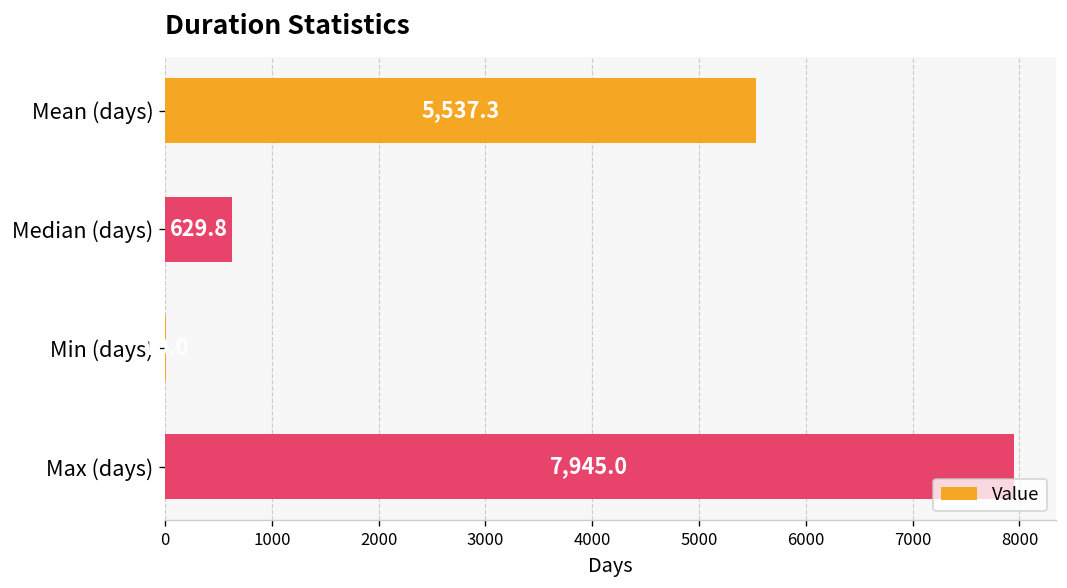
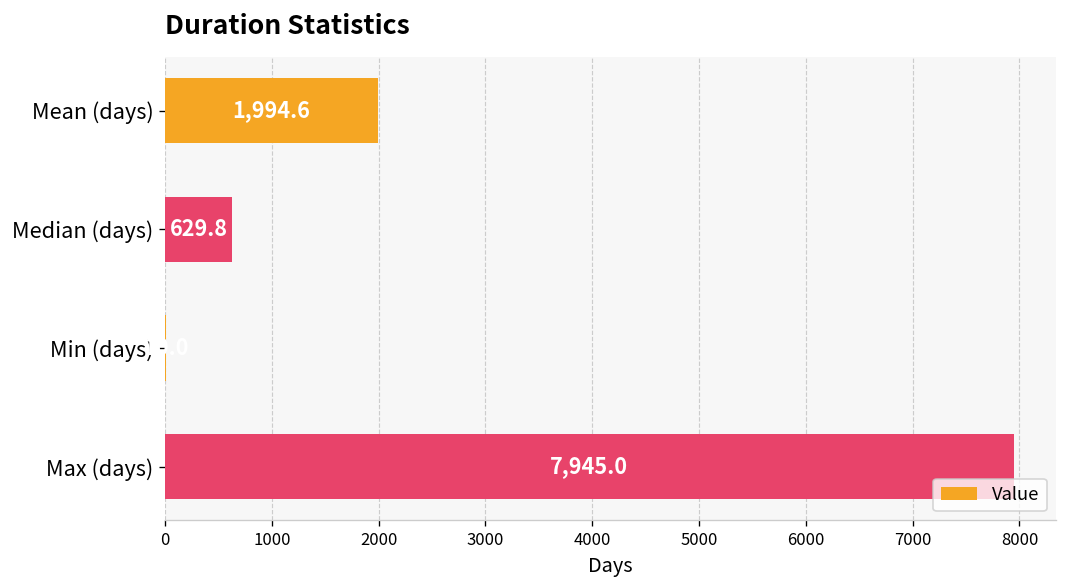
Mean (days): 5,537.3 -> 1,994.6
